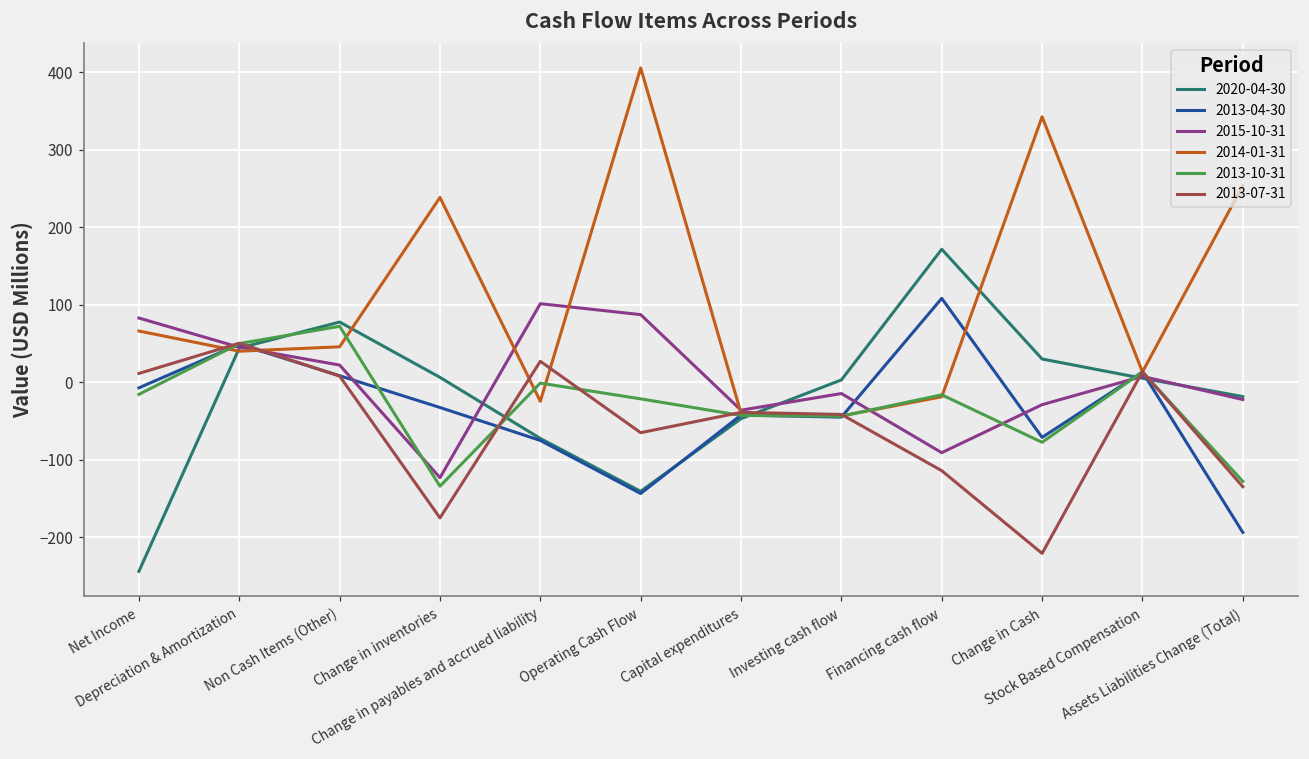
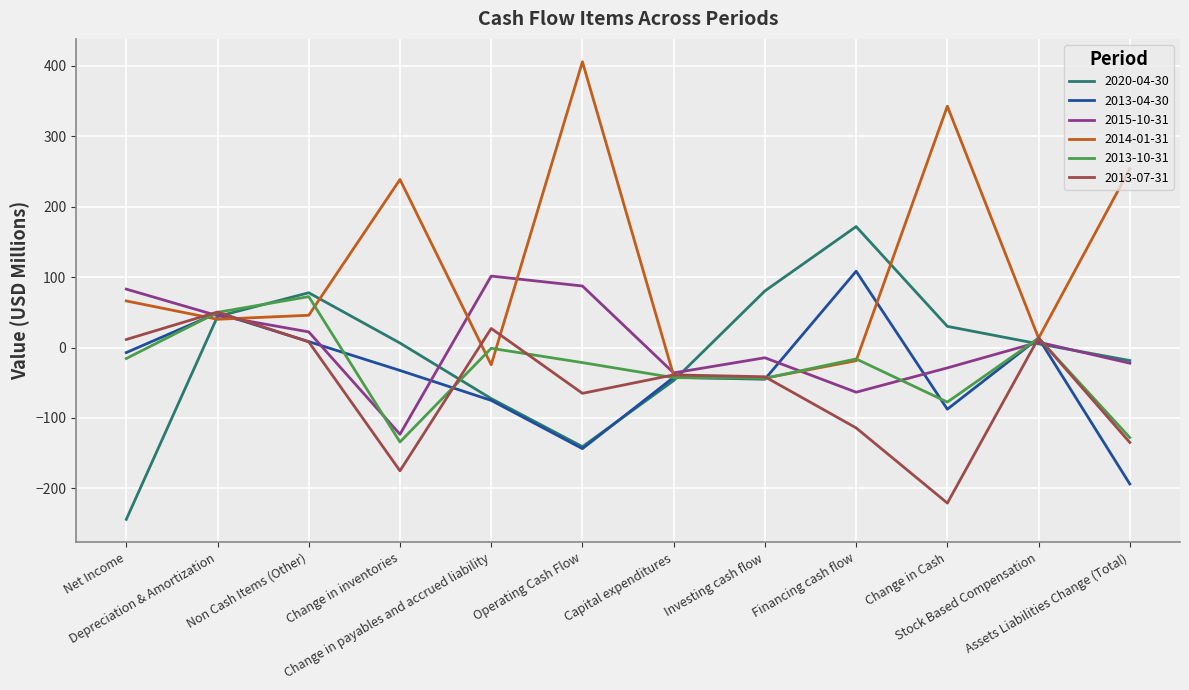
2020-04-30, Investing cash flow: 0 -> 80
2015-10-31, Financing cash flow: -90 -> -60
2013-04-30, Change in Cash: -70 -> -90
